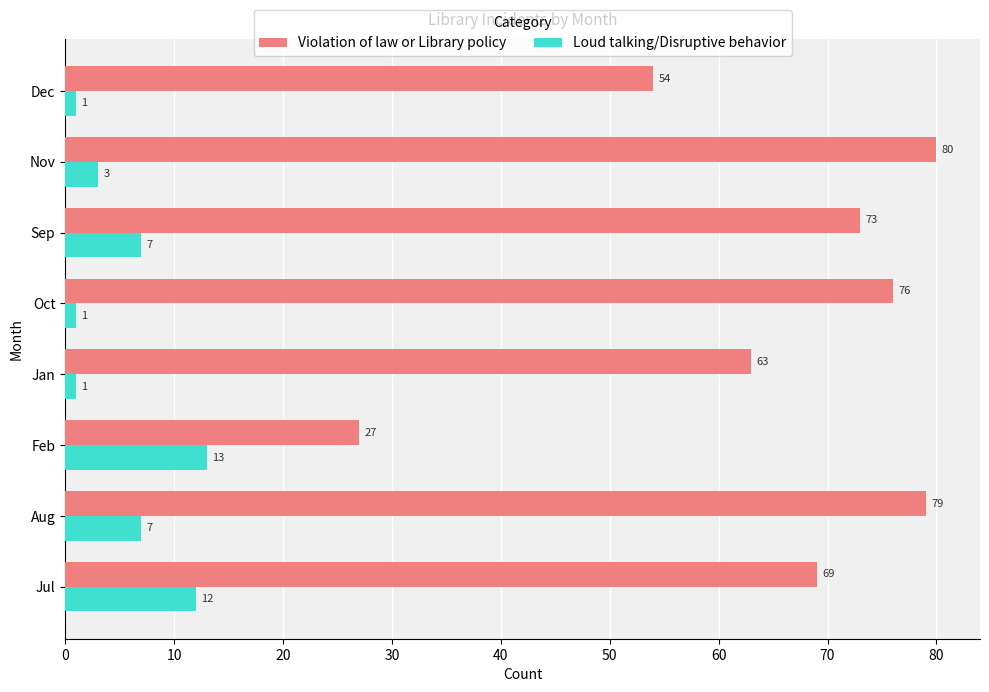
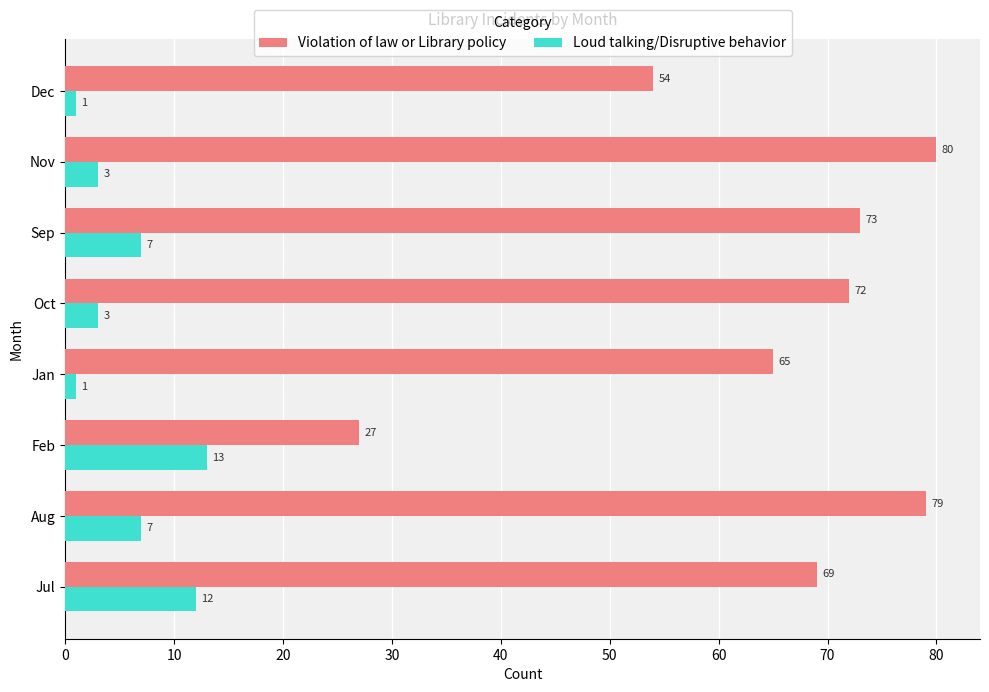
Violation of law or Library policy, Oct: 76 -> 72
Loud talking/Disruptive behavior, Oct: 1 -> 3
Violation of law or Library policy, Jan: 63 -> 65
